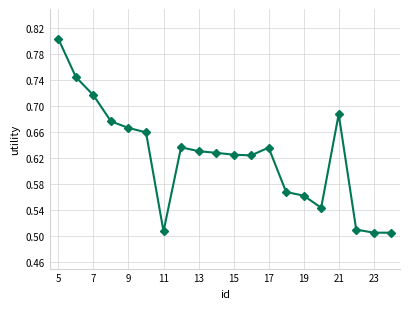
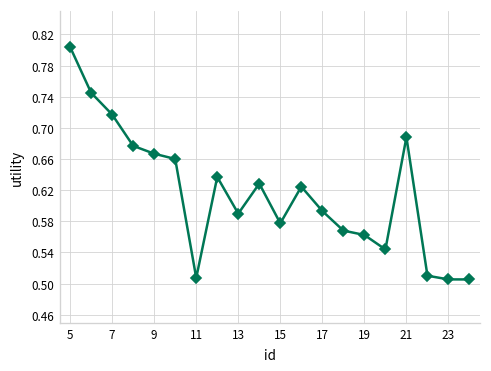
13: 0.63 -> 0.59
15: 0.63 -> 0.58
17: 0.64 -> 0.59
